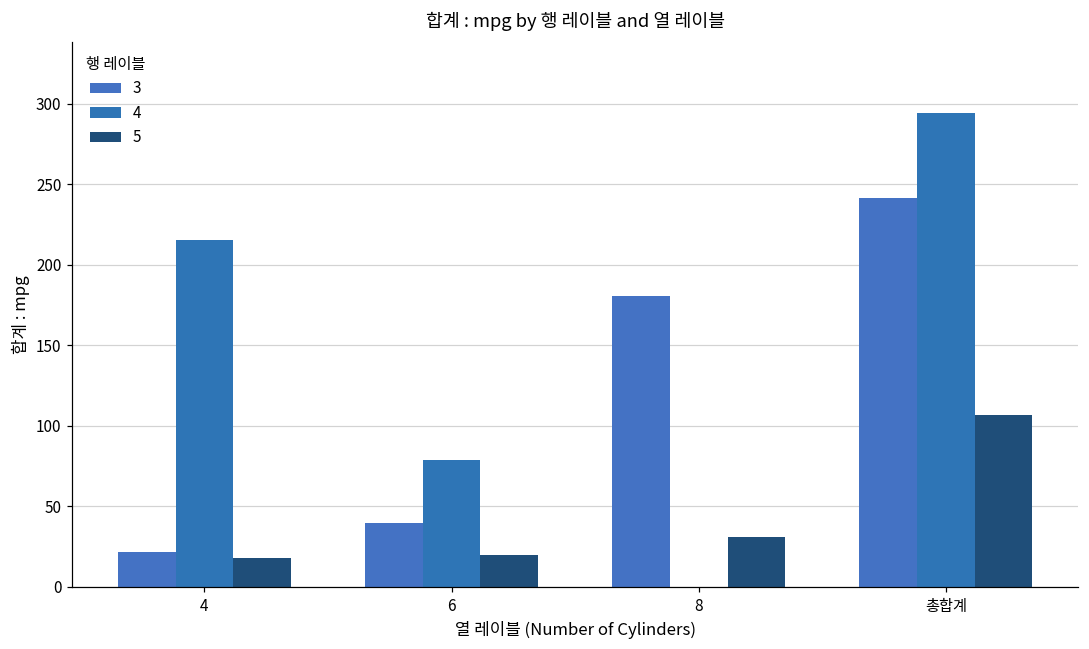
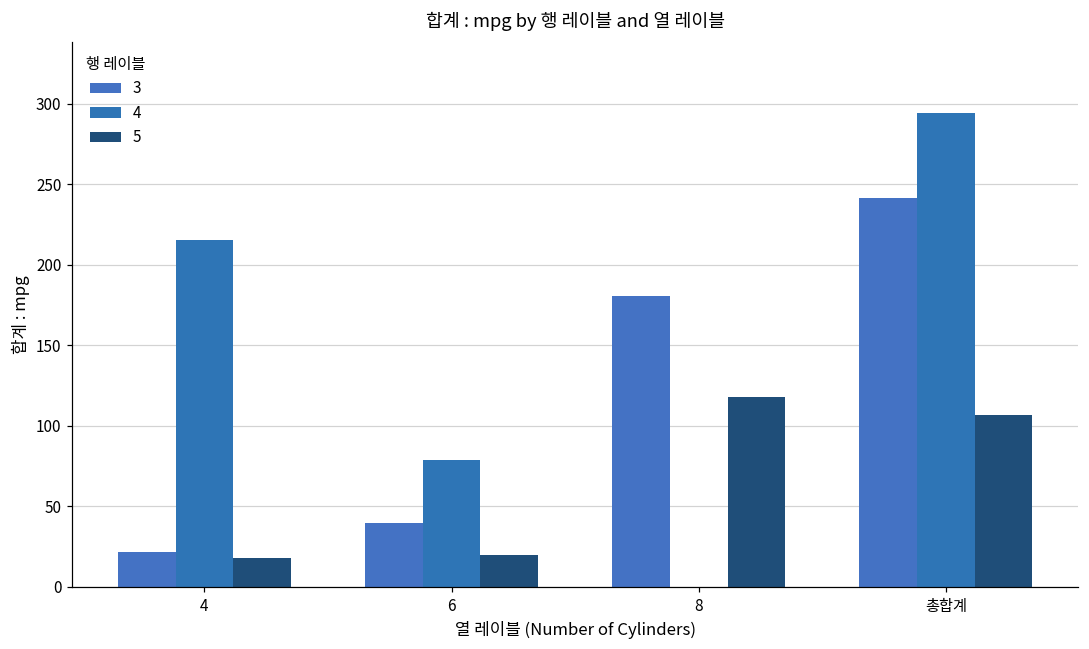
5, 8: 31 -> 118
